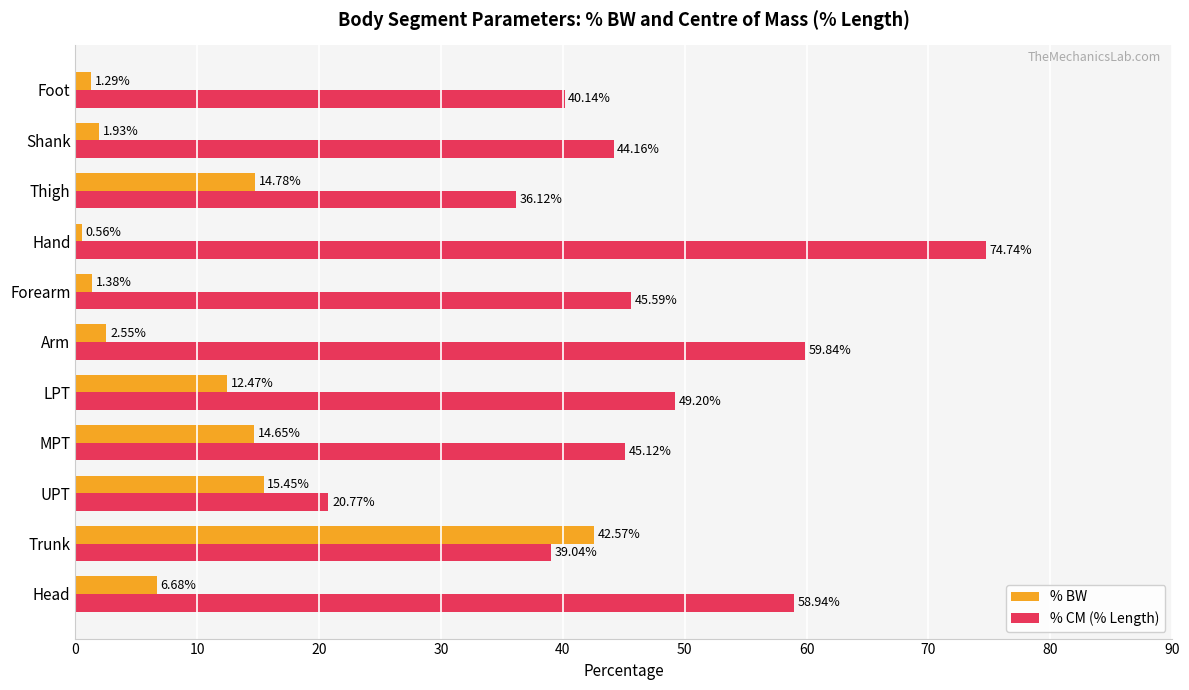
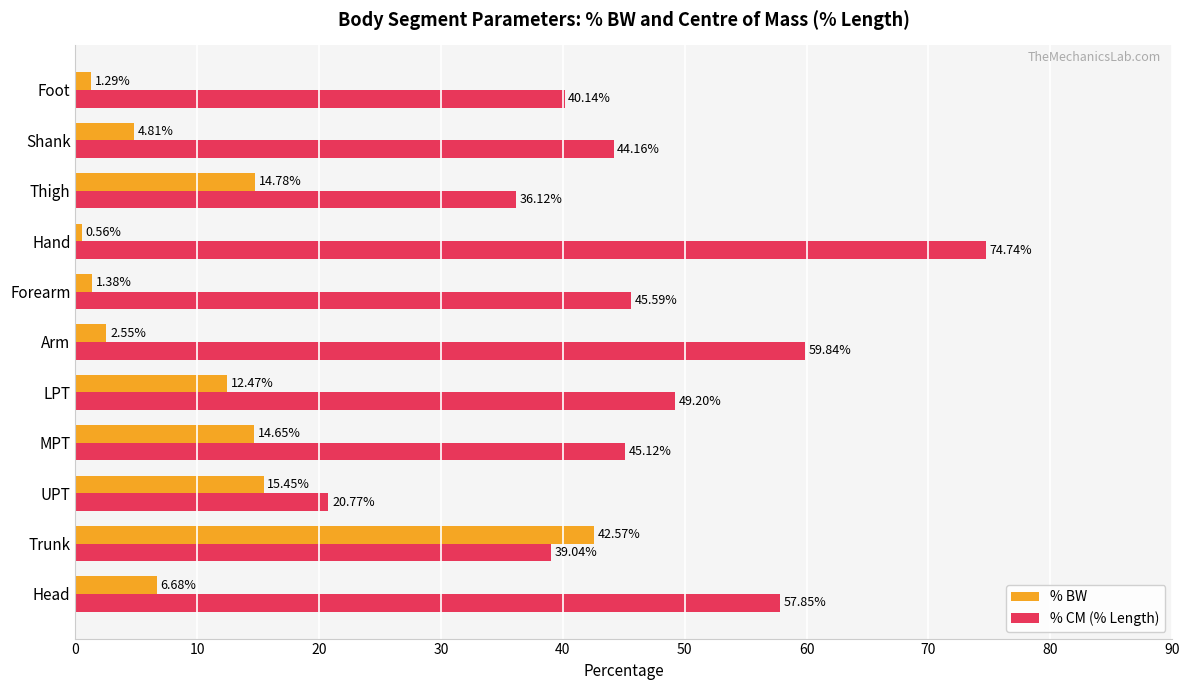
% BW, Shank: 1.93% -> 4.81%
% CM (% Length), Head: 58.94% -> 57.85%
